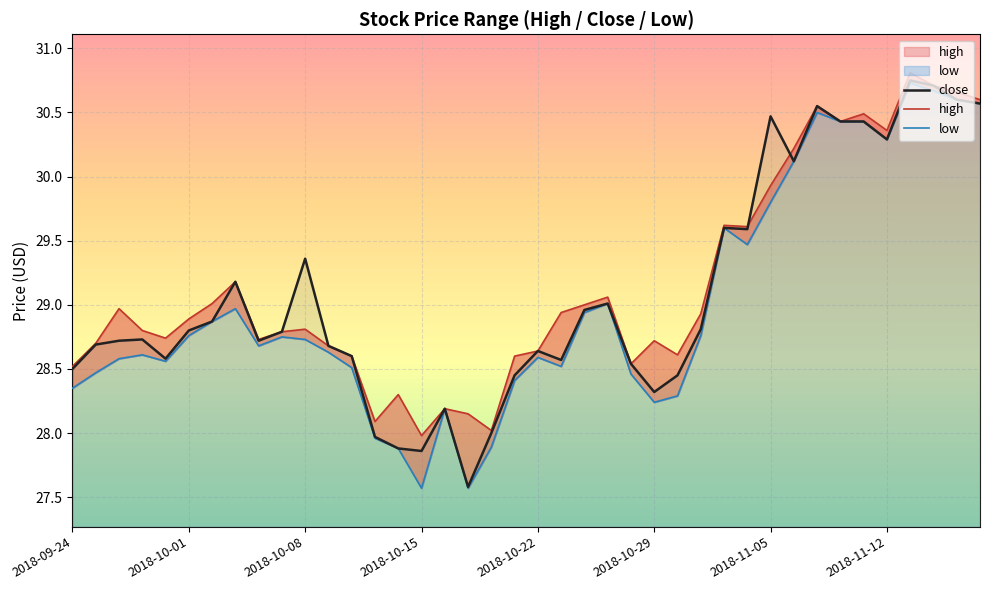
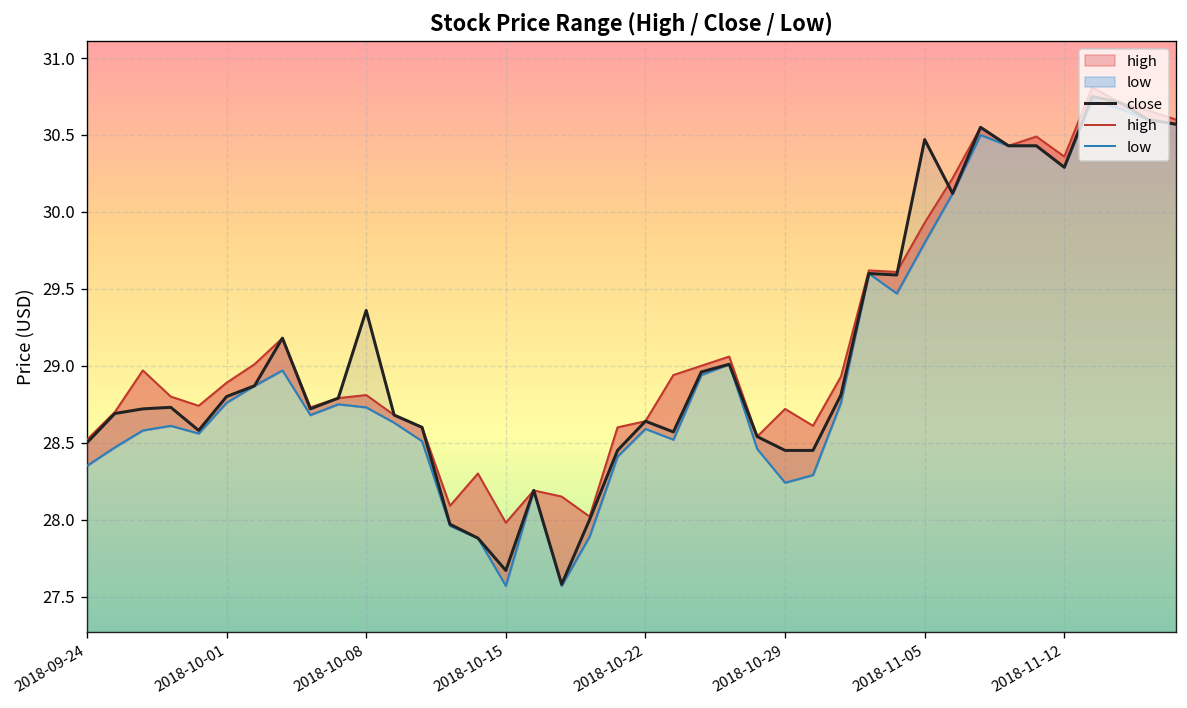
close, 2018-10-15: 27.86 -> 27.67
close, 2018-10-29: 28.32 -> 28.45
